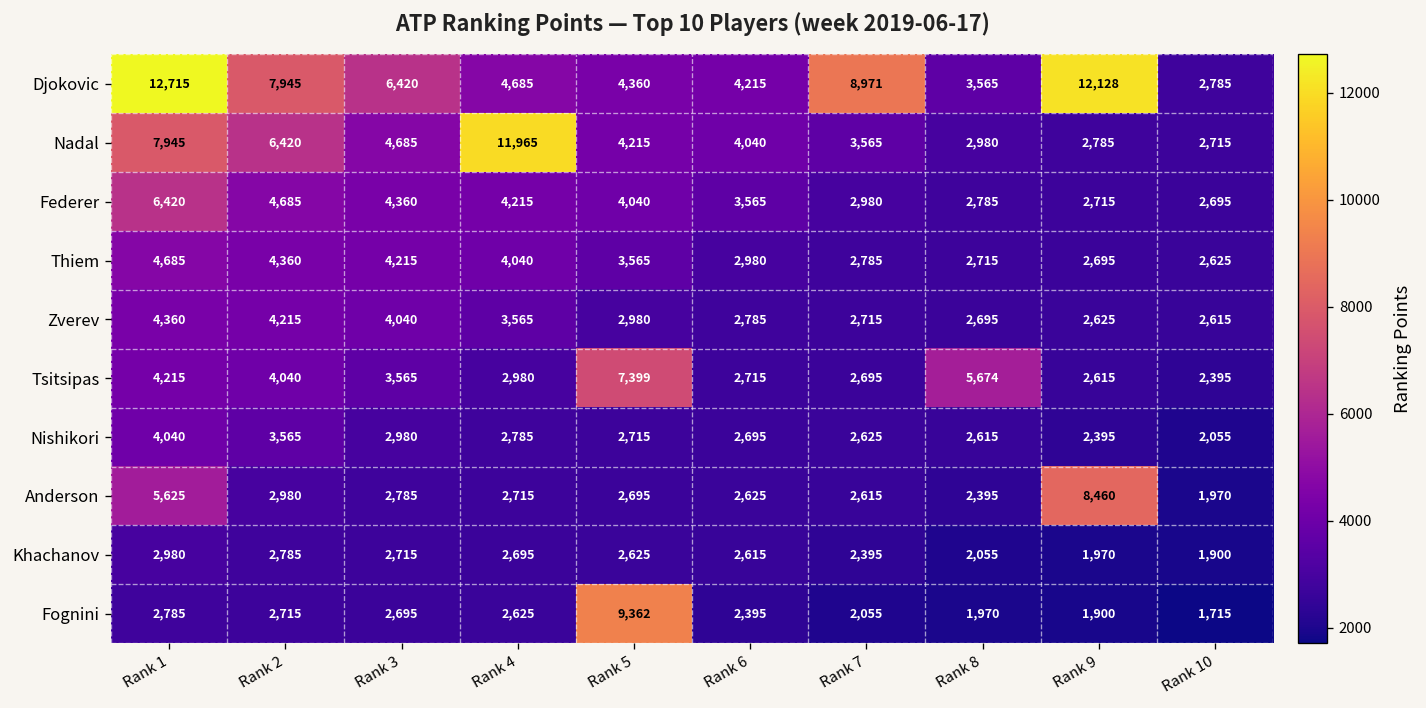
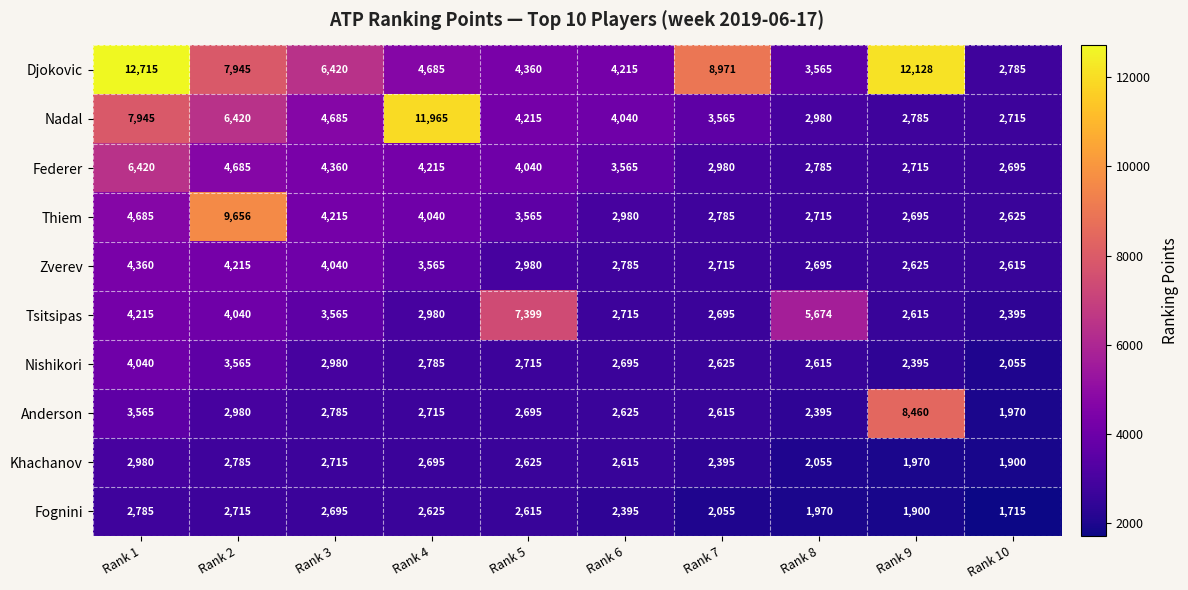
Thiem, Rank 2: 4,360 -> 9,656
Anderson, Rank 1: 5,625 -> 3,565
Fognini, Rank 5: 9,362 -> 2,615
